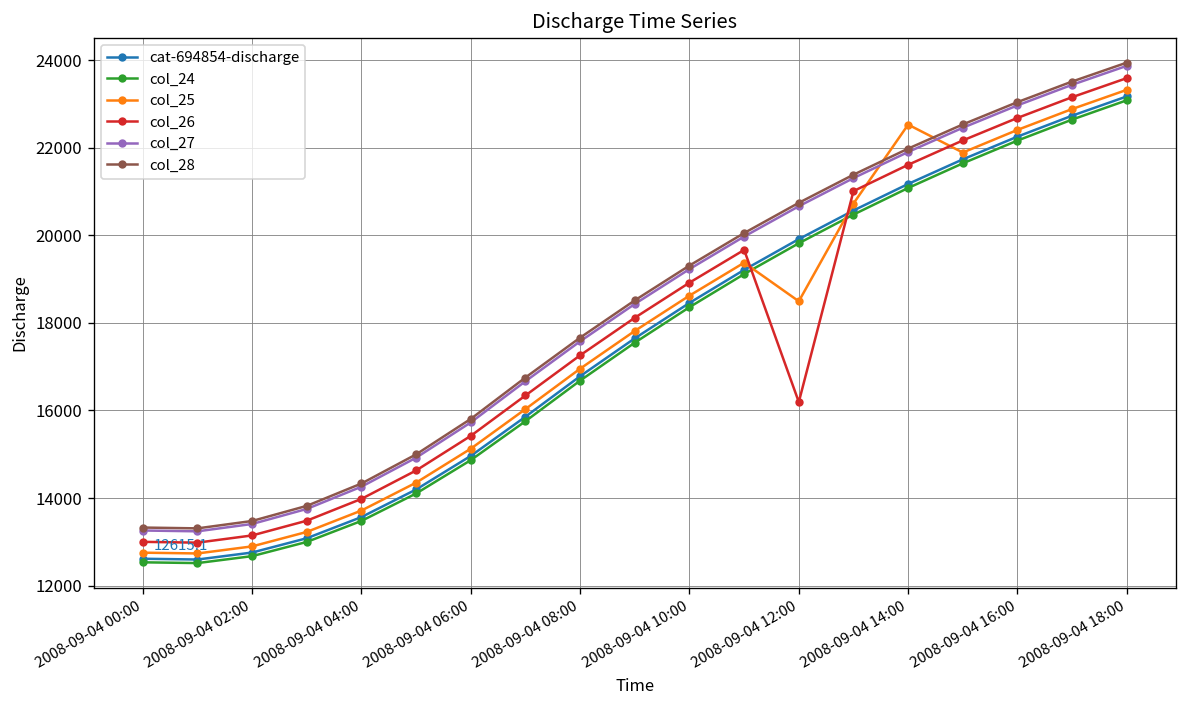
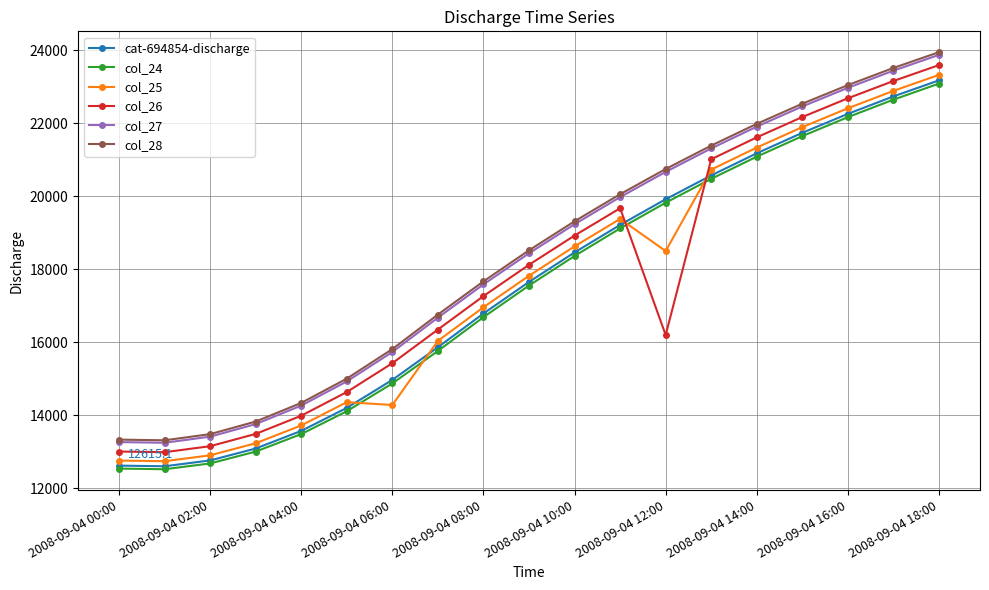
col_25, 2008-09-04 06:00: 15100 -> 14300
col_25, 2008-09-04 14:00: 22500 -> 21300
